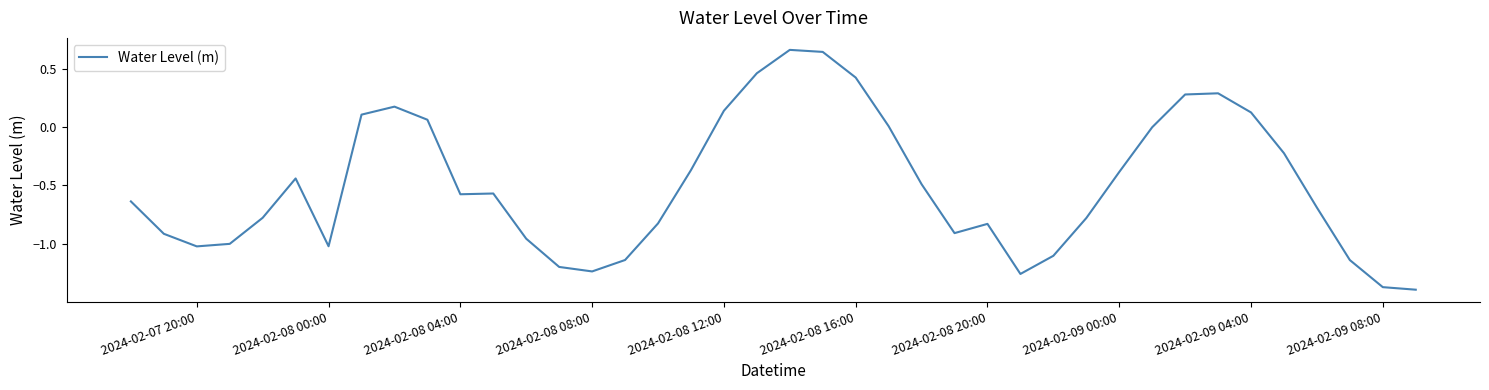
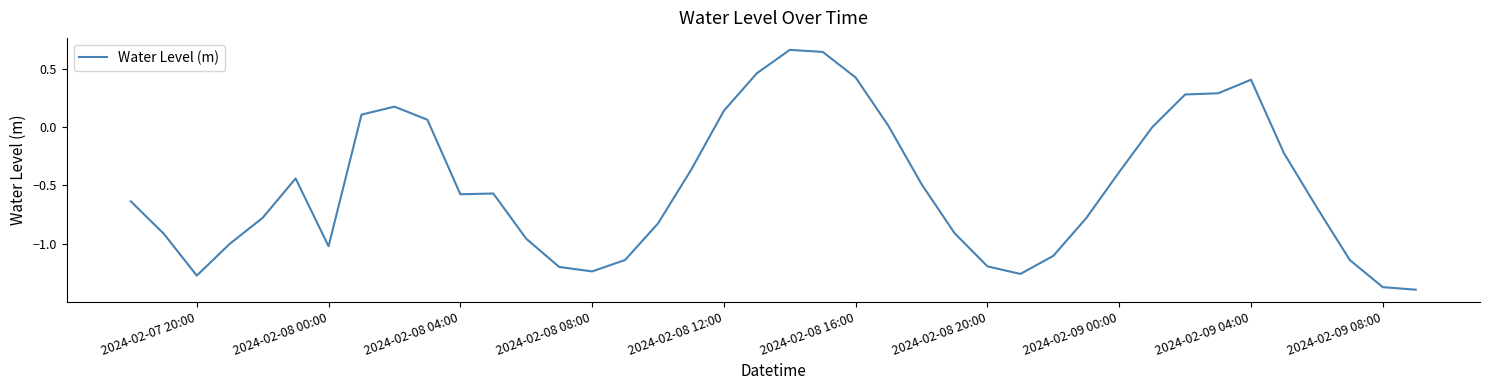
2024-02-07 20:00: -1.02 -> -1.27
2024-02-08 20:00: -0.83 -> -1.20
2024-02-09 04:00: 0.13 -> 0.41
